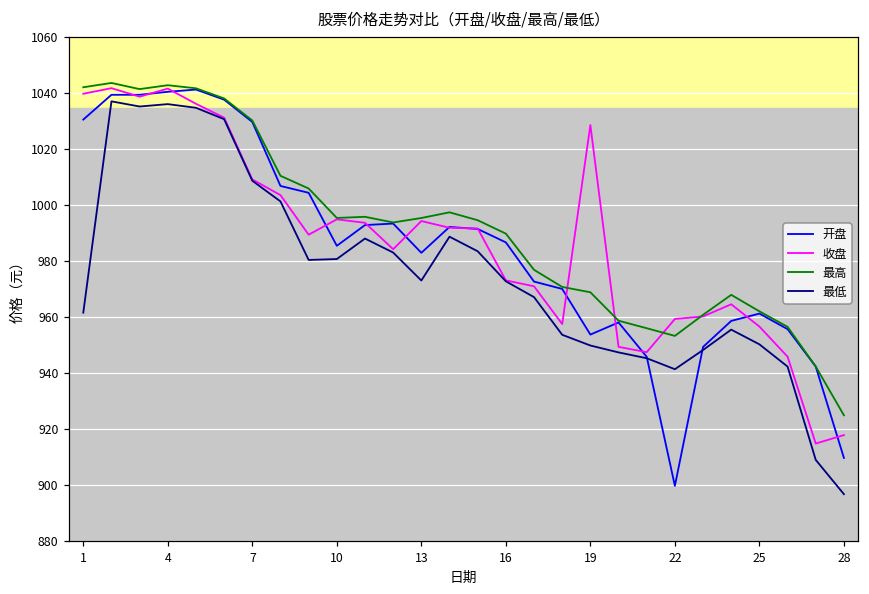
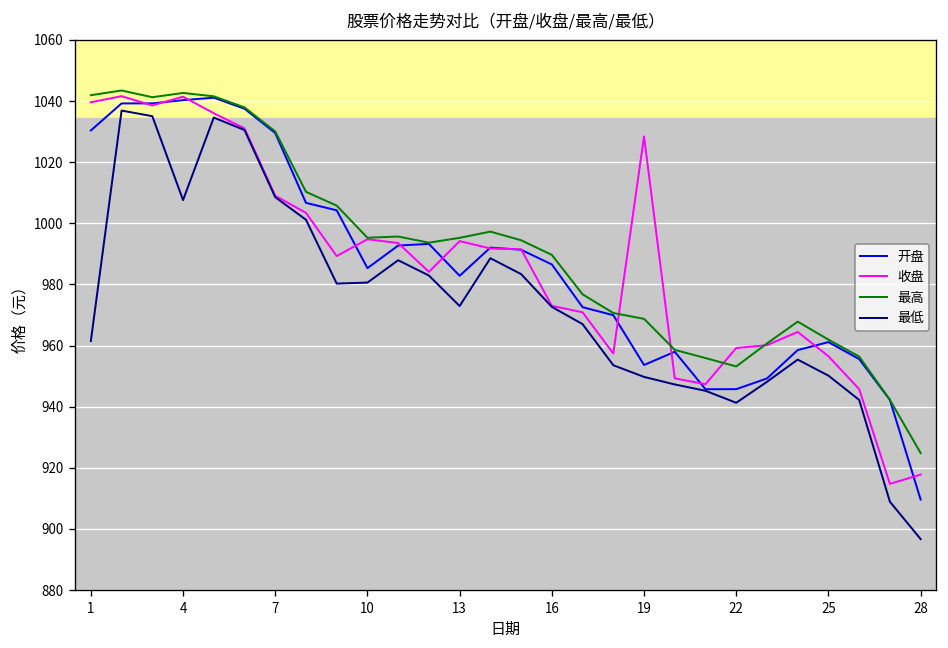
最低, 4: 1036 -> 1008
开盘, 22: 900 -> 946
